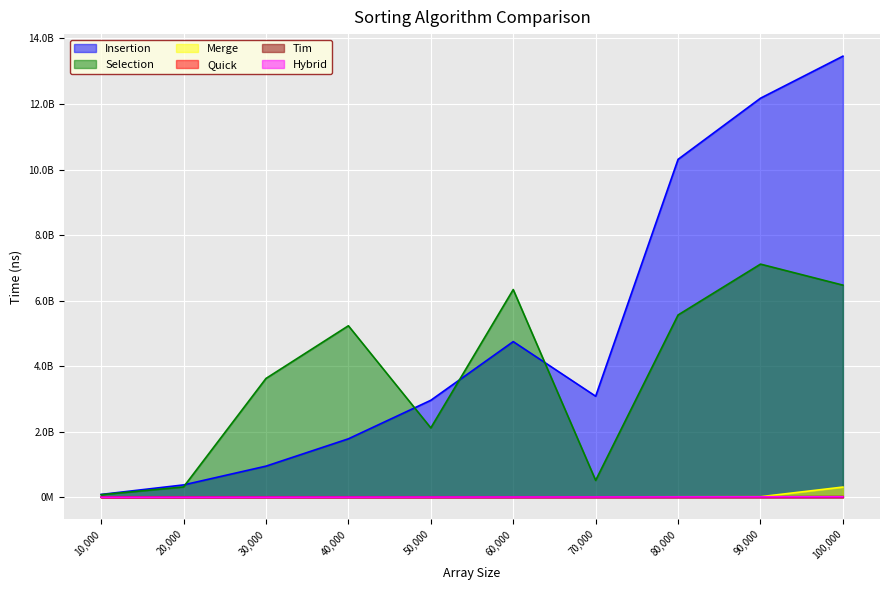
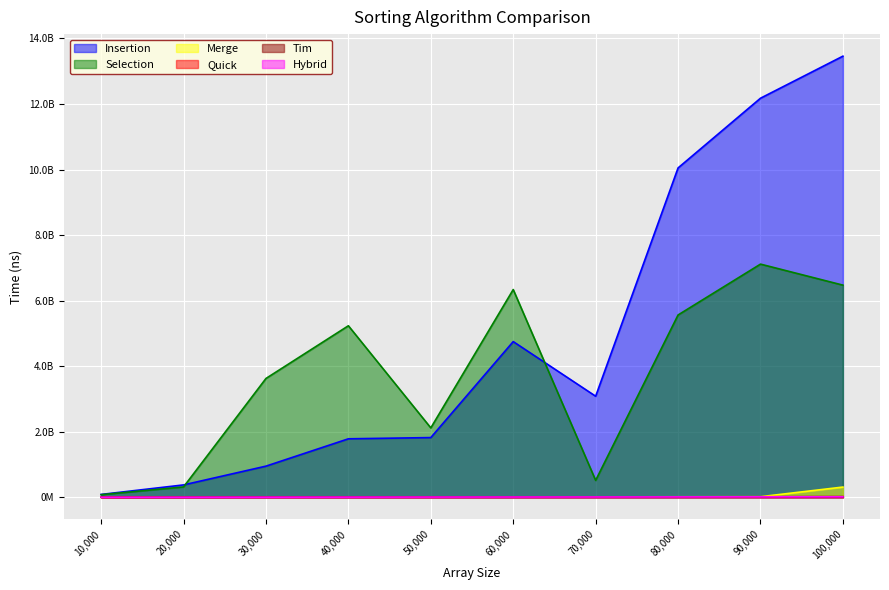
Insertion, 50,000: 3000000000 -> 1800000000
Insertion, 80,000: 10300000000 -> 10000000000
